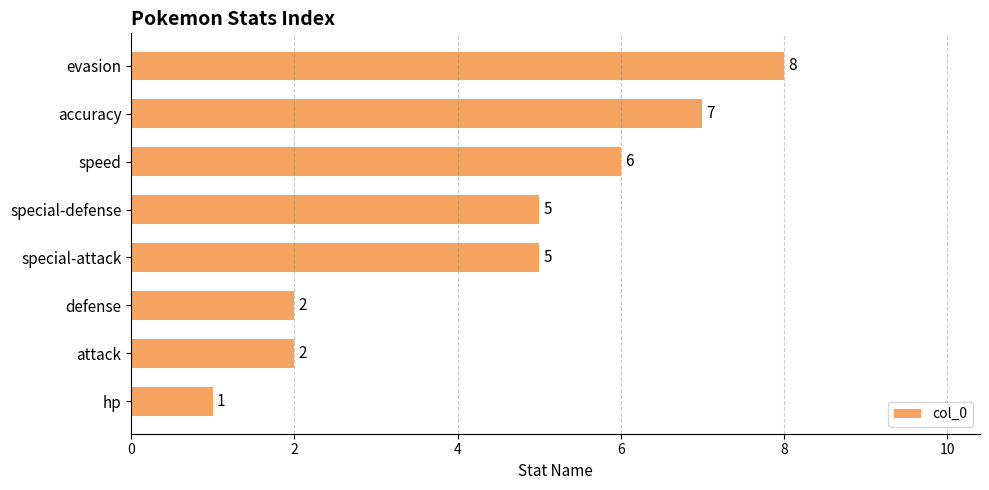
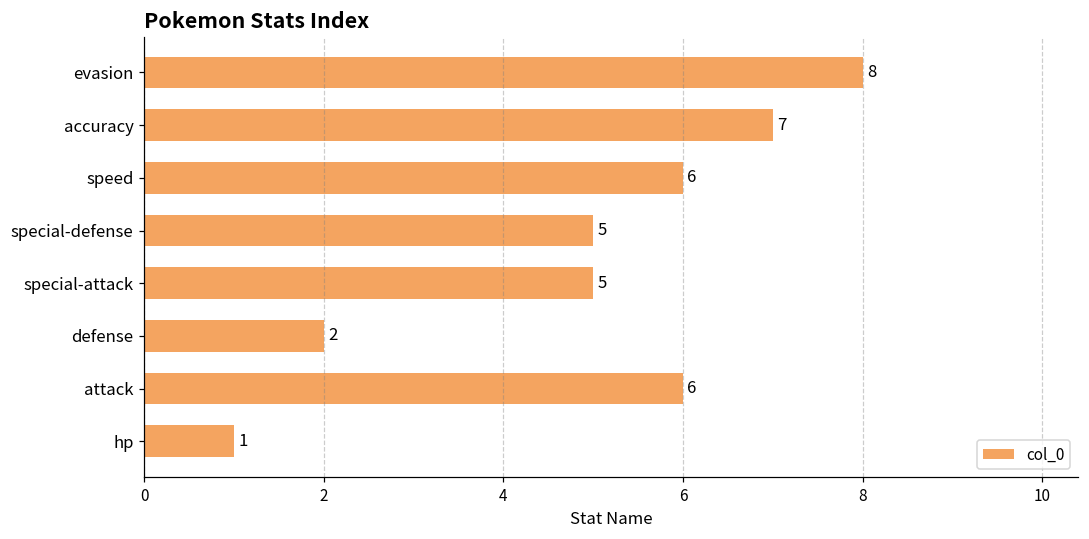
attack: 2 -> 6
